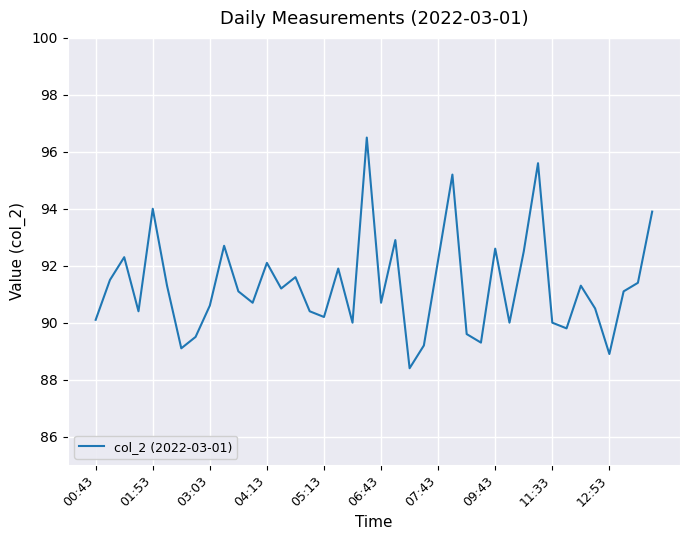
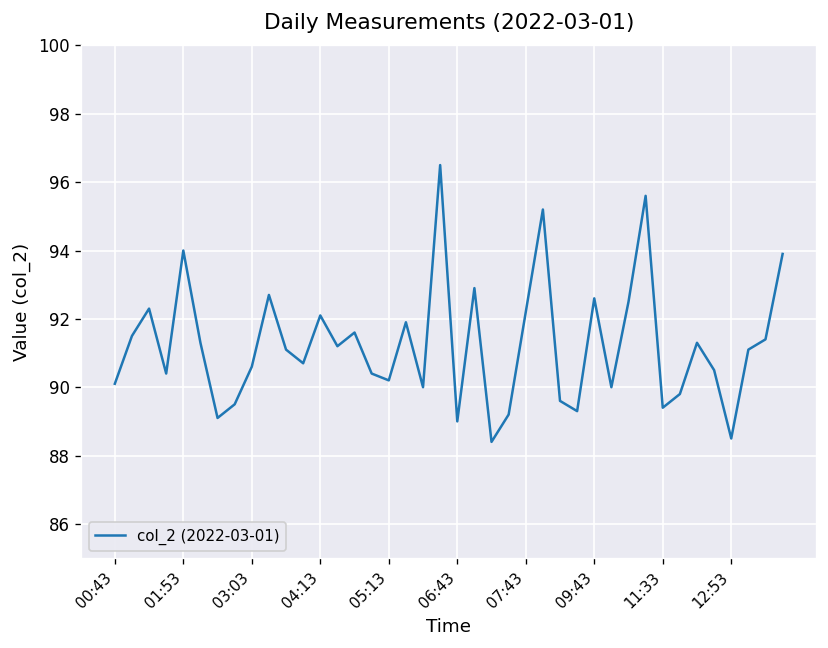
06:43: 90.7 -> 89.0
11:33: 90.0 -> 89.4
12:53: 88.9 -> 88.5
